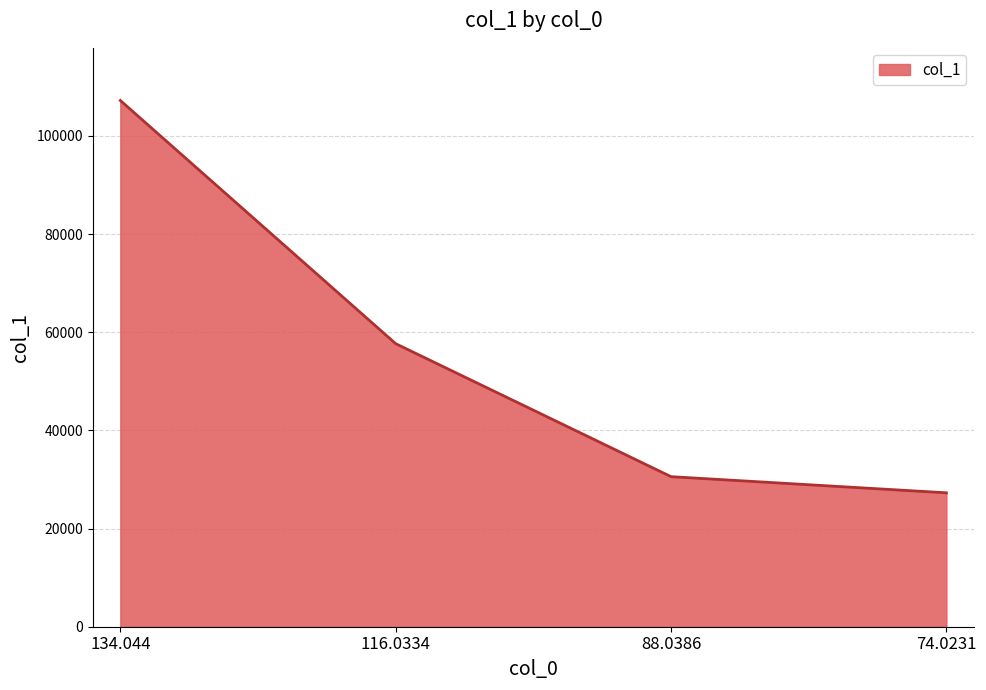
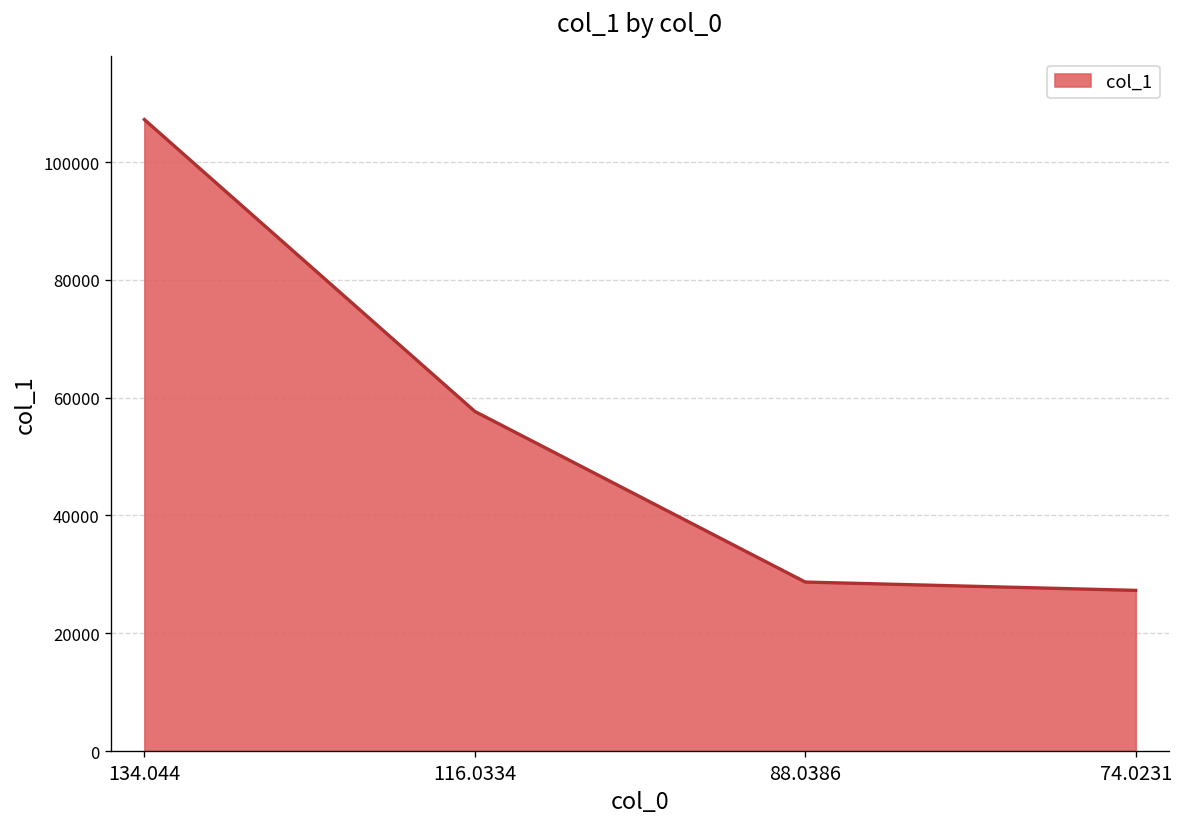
88.0386: 31000 -> 29000
